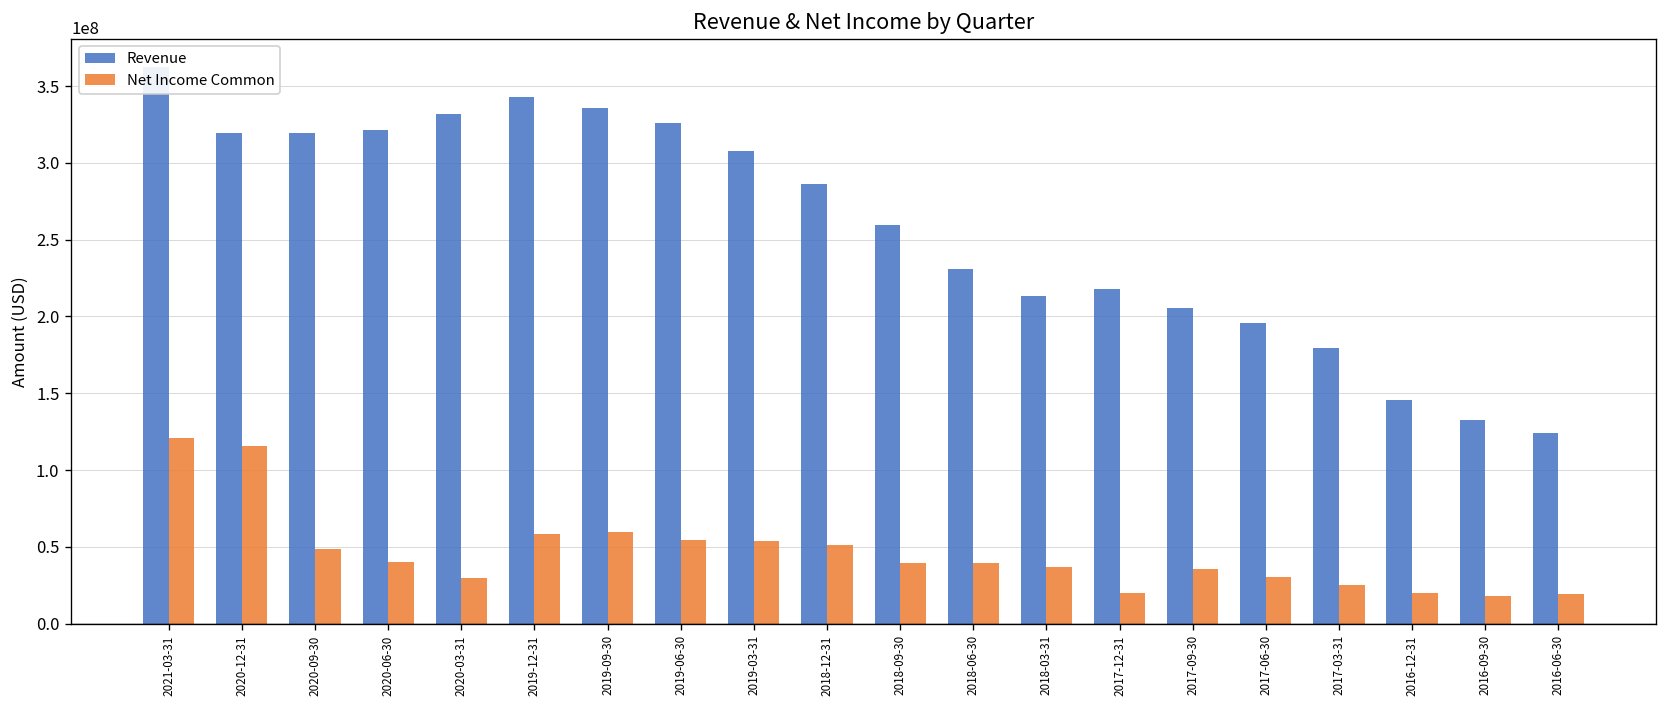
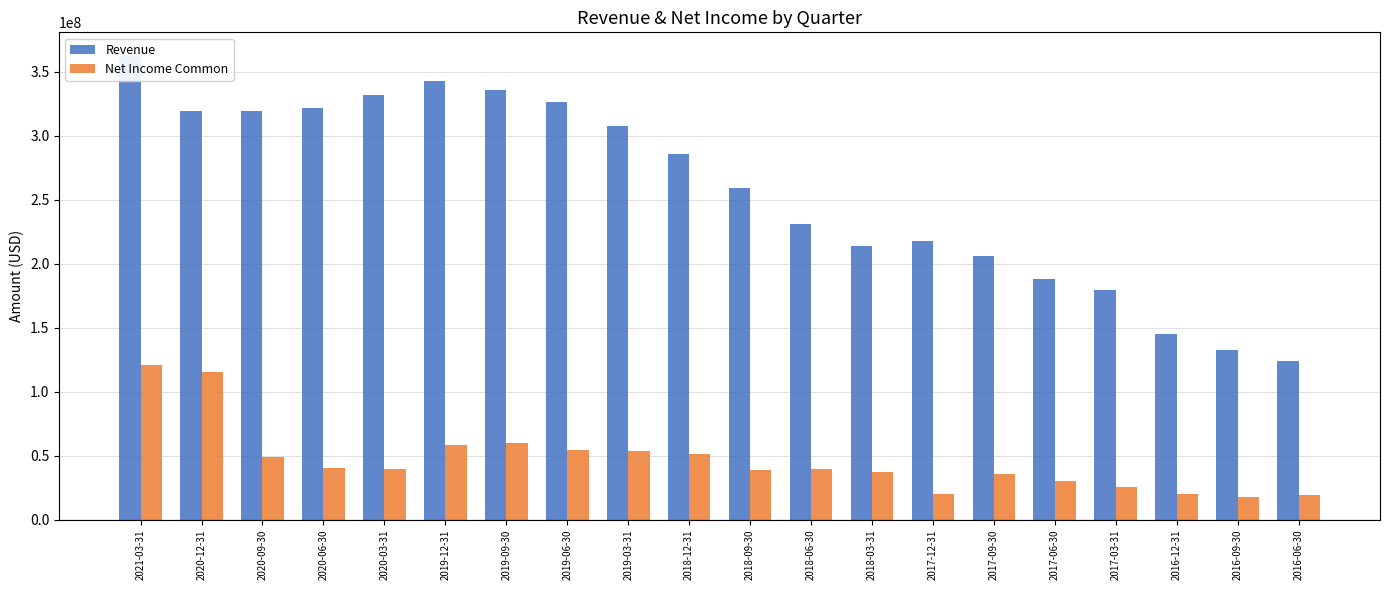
Net Income Common, 2020-03-31: 29000000 -> 39000000
Revenue, 2017-06-30: 196000000 -> 188000000
